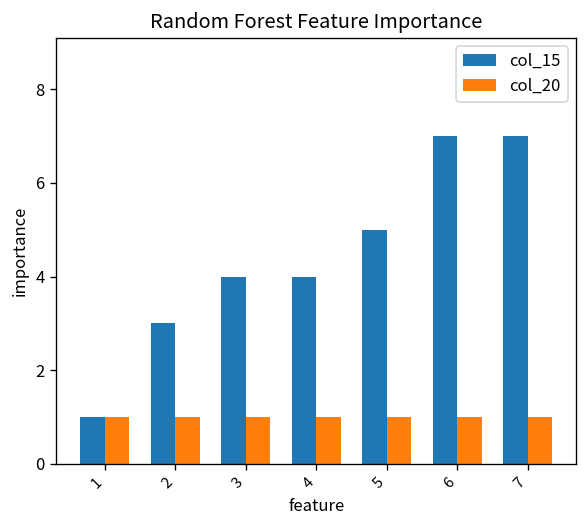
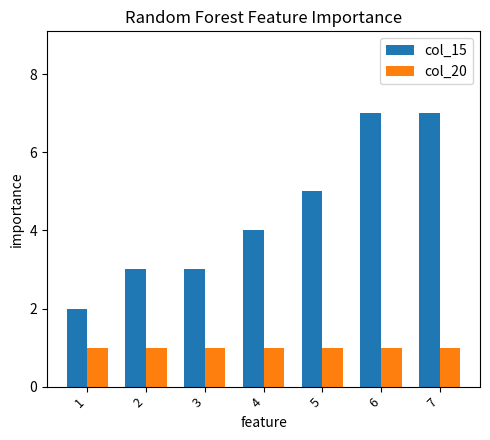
col_15, 1: 1 -> 2
col_15, 3: 4 -> 3
